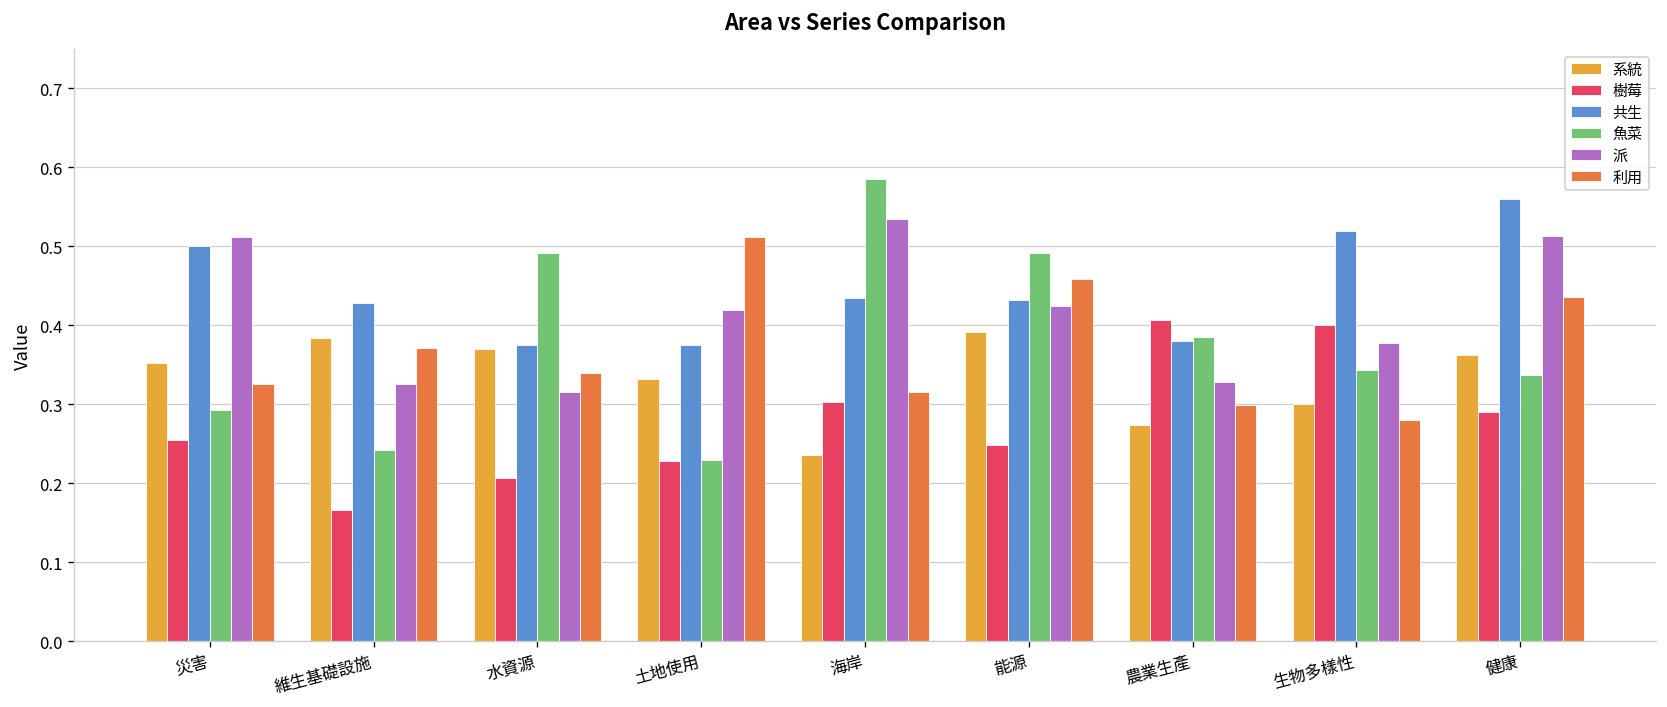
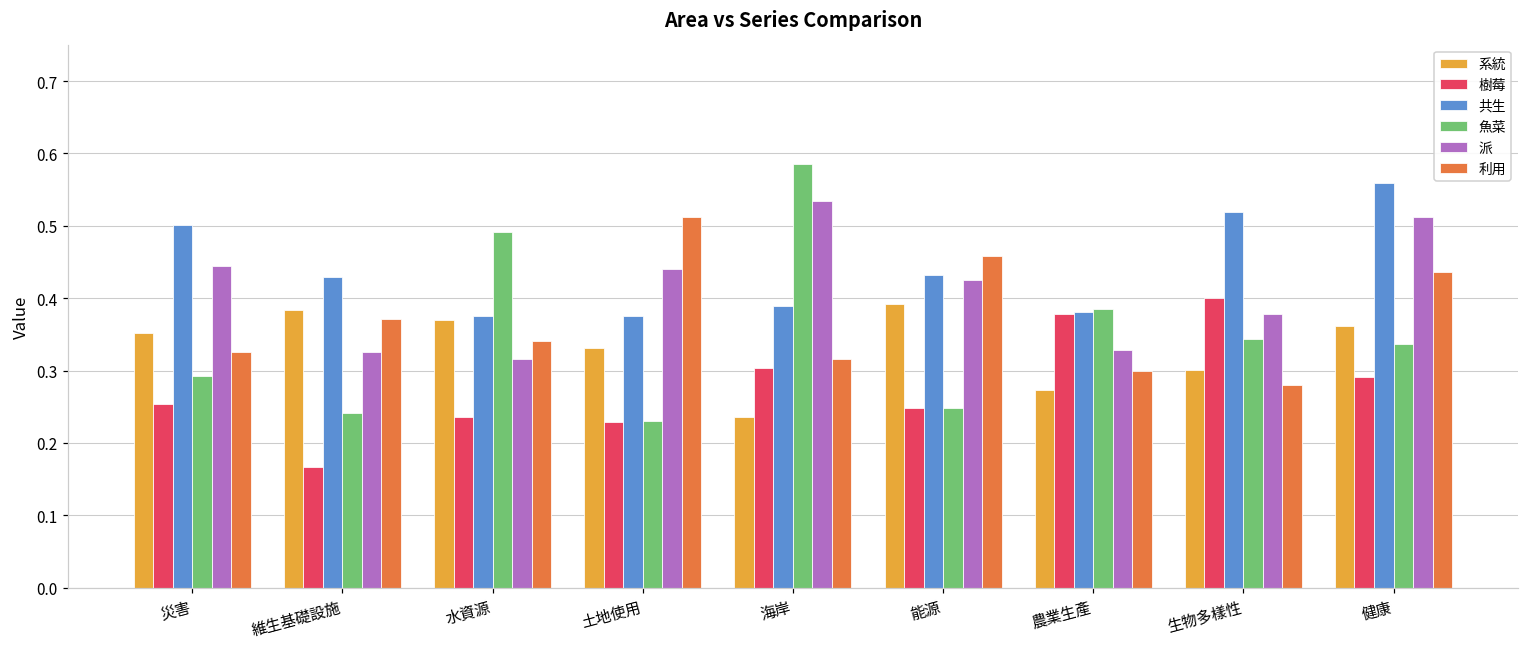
派, 災害: 0.51 -> 0.44
樹莓, 水資源: 0.21 -> 0.24
派, 土地使用: 0.42 -> 0.44
共生, 海岸: 0.43 -> 0.39
魚菜, 能源: 0.49 -> 0.25
樹莓, 農業生產: 0.41 -> 0.38
